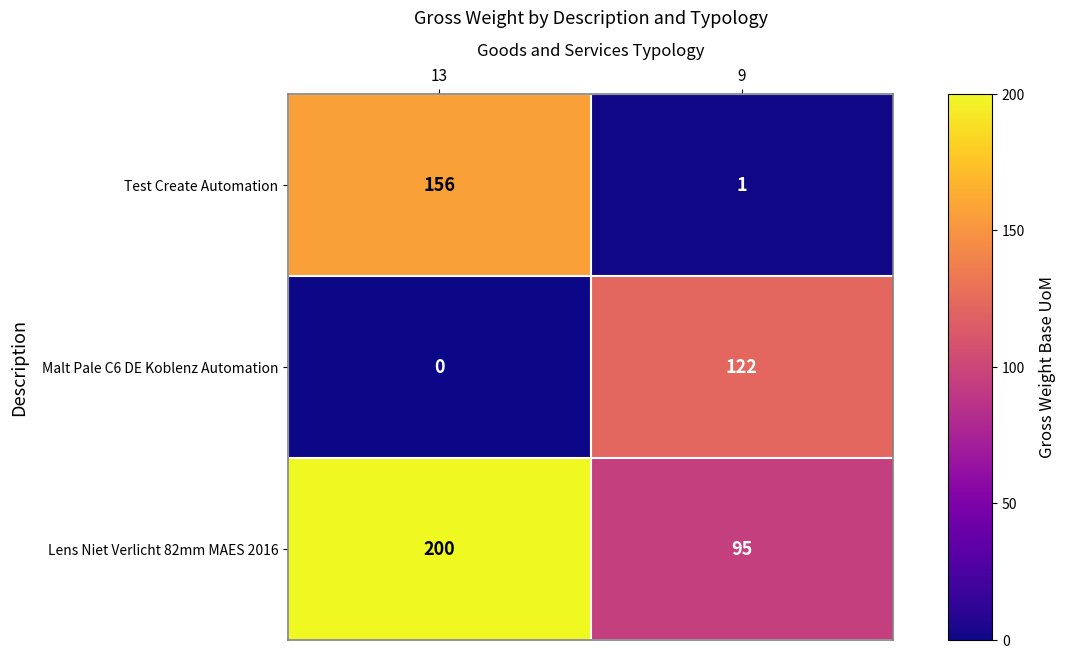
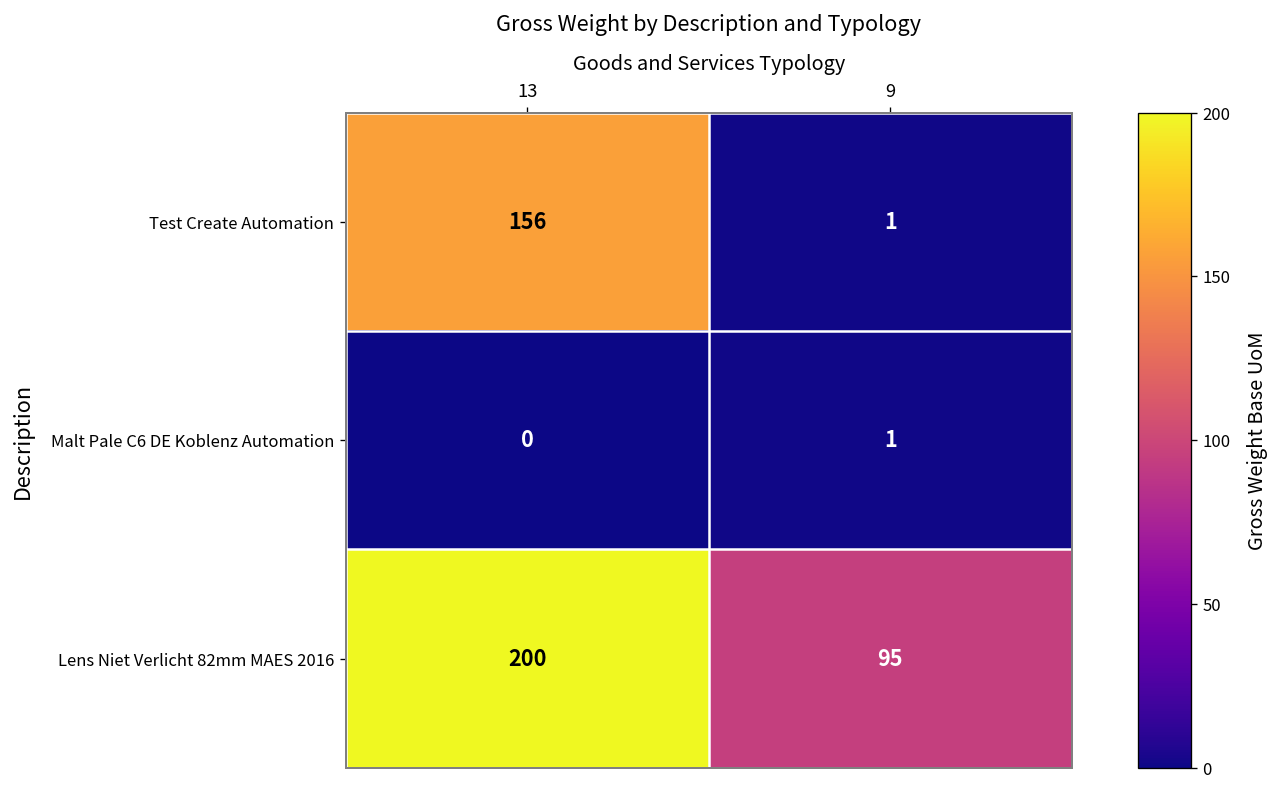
Malt Pale C6 DE Koblenz Automation, 9: 122 -> 1
